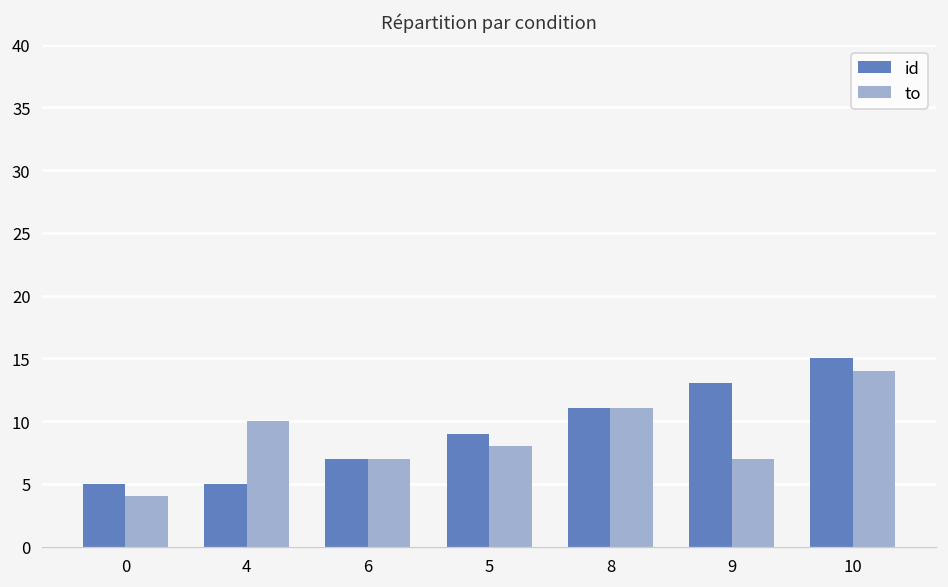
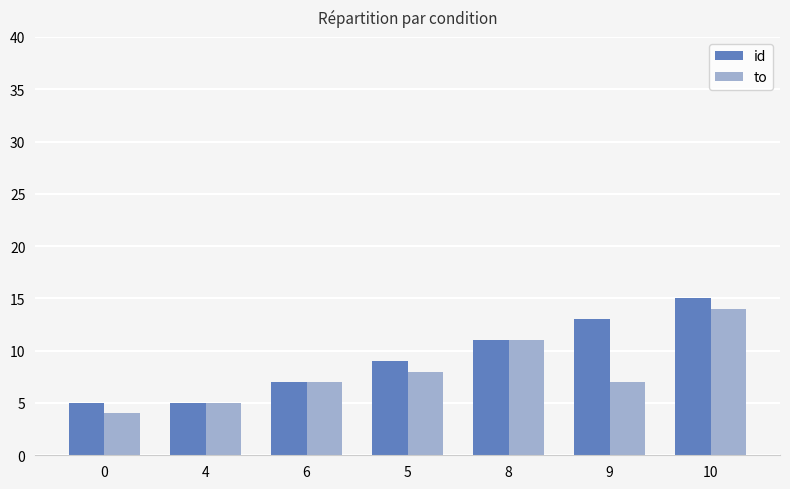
to, 4: 10 -> 5
